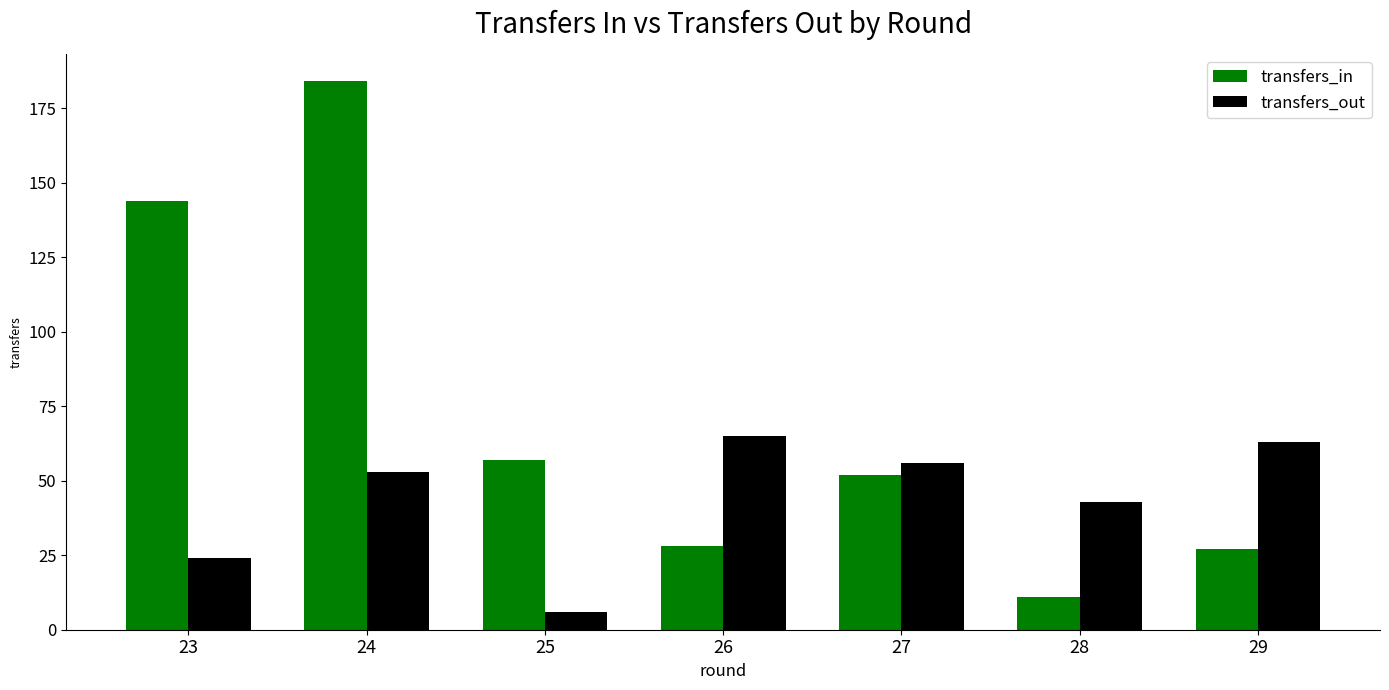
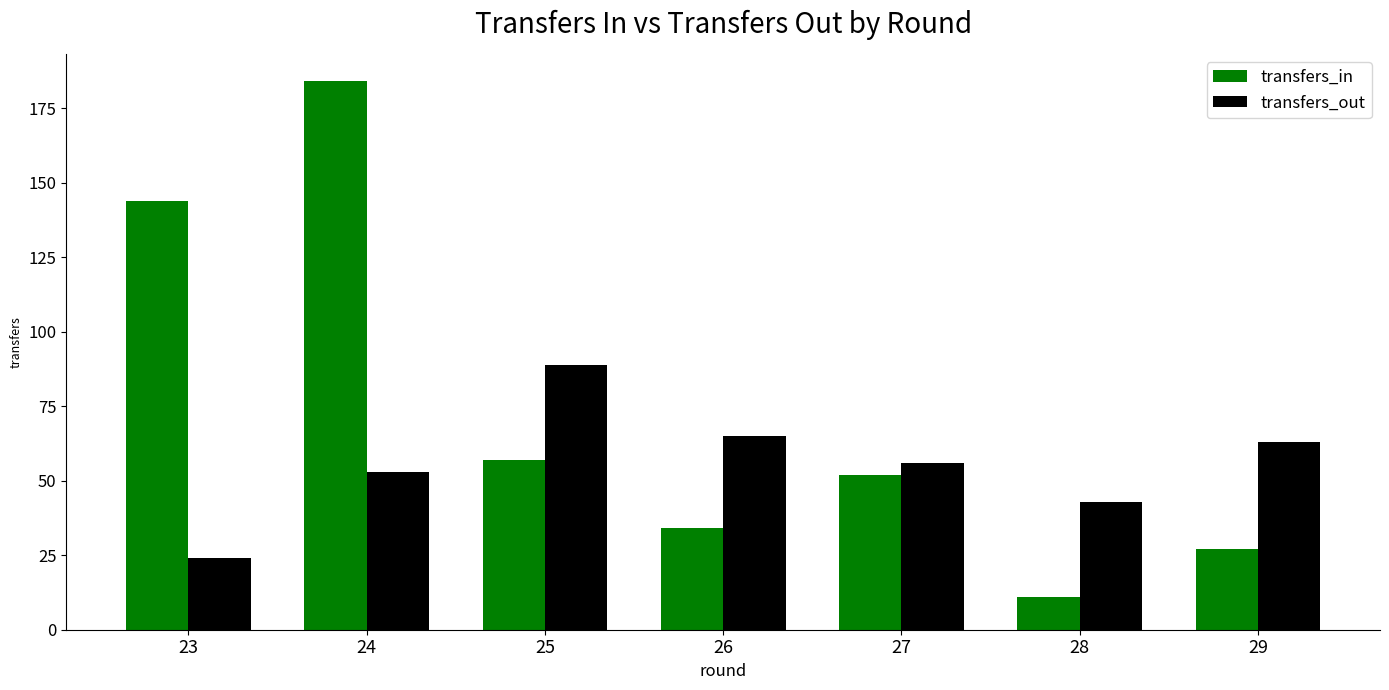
transfers_out, 25: 6 -> 89
transfers_in, 26: 28 -> 34
